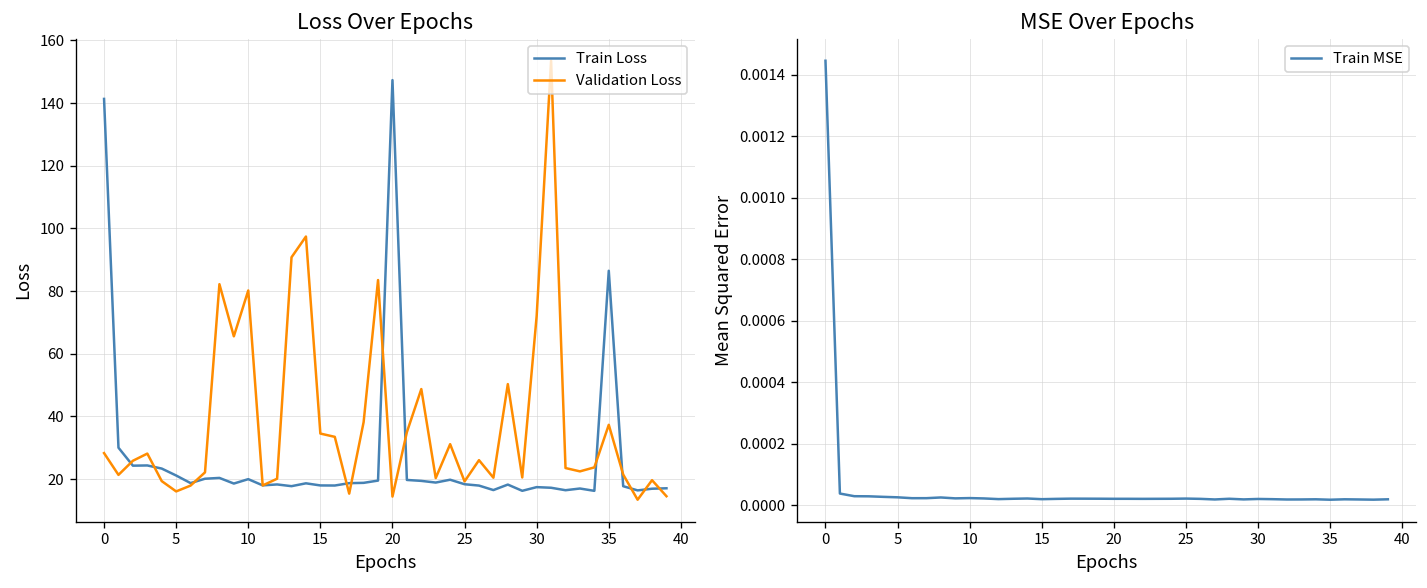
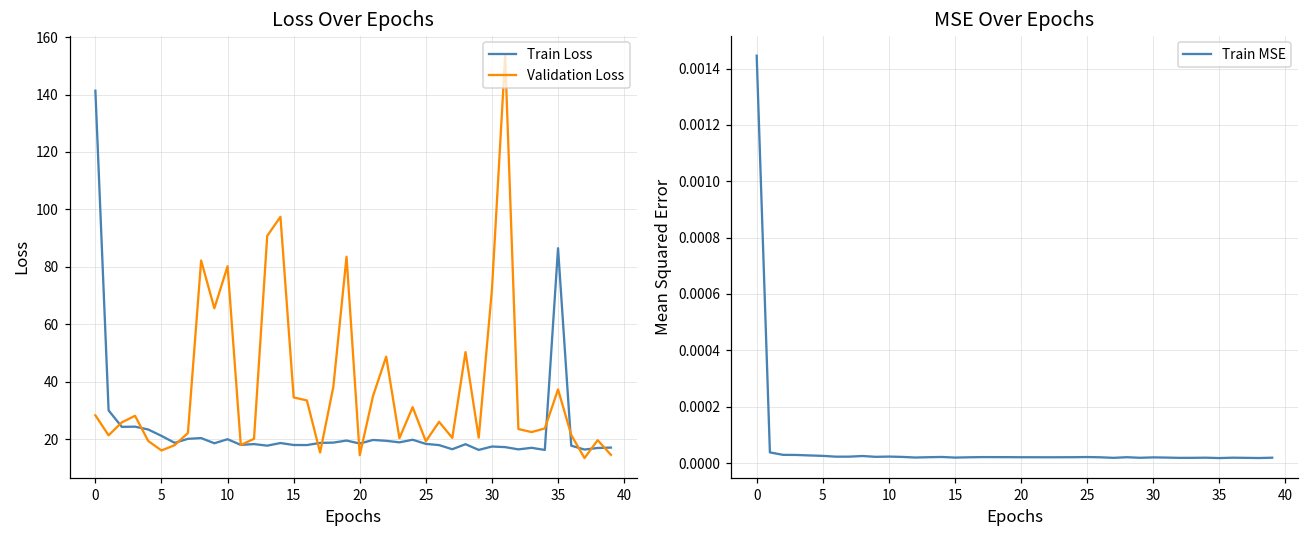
Loss Over Epochs, Train Loss, 20: 147 -> 19
